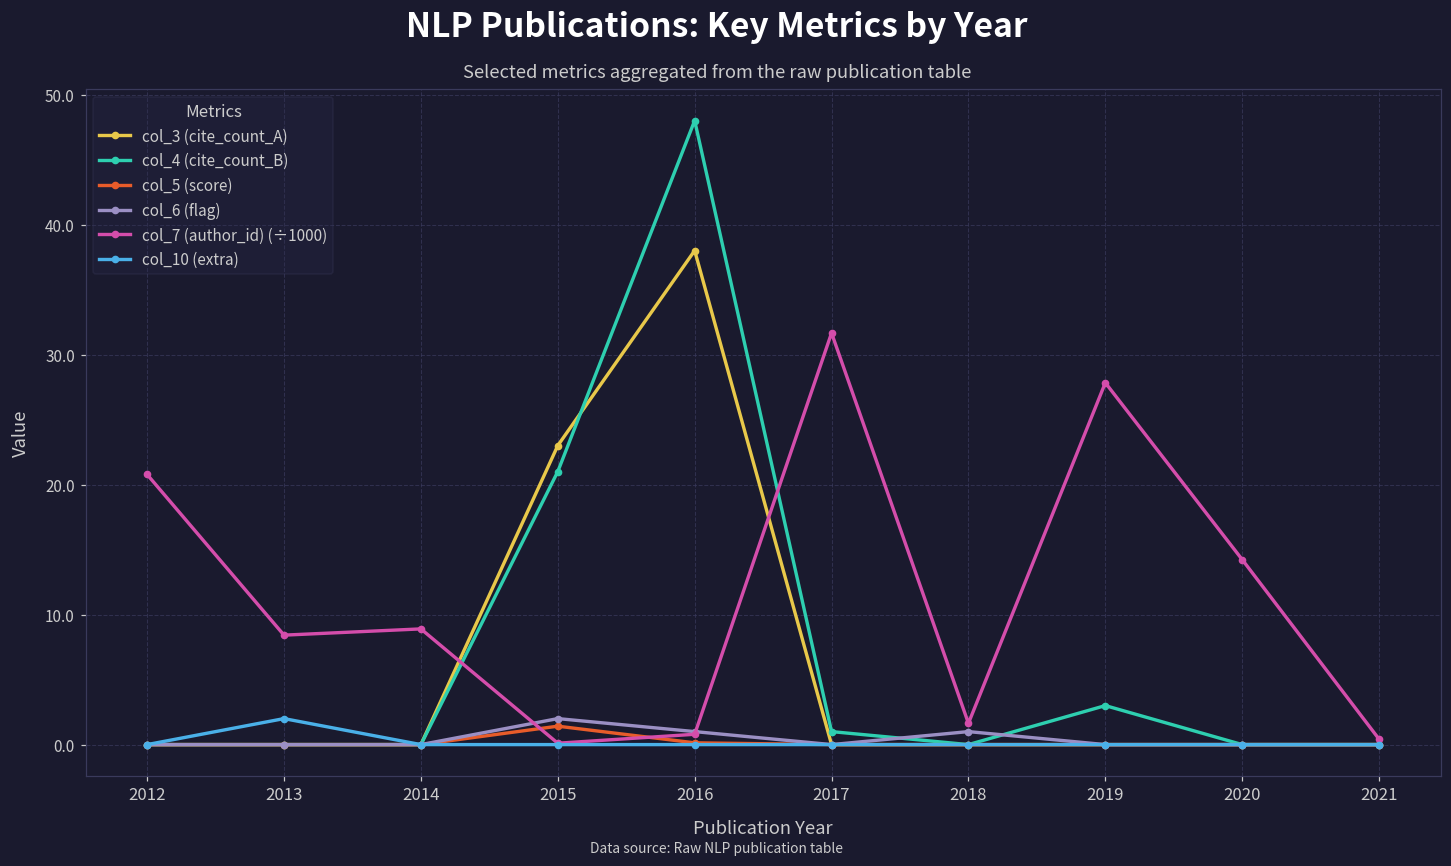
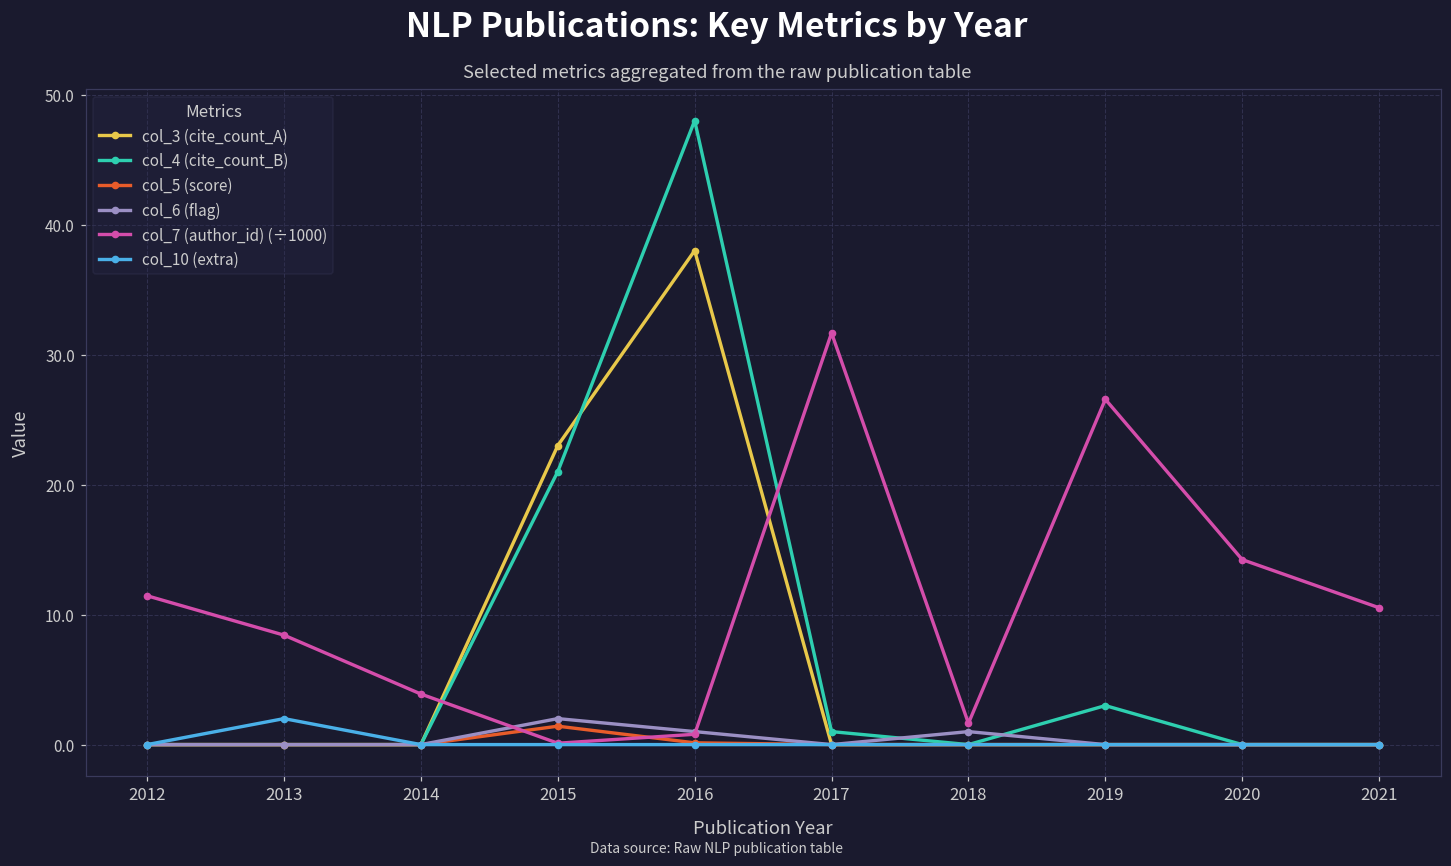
col_7 (author_id) (÷1000), 2012: 20.8 -> 11.4
col_7 (author_id) (÷1000), 2014: 8.9 -> 3.9
col_7 (author_id) (÷1000), 2019: 27.8 -> 26.6
col_7 (author_id) (÷1000), 2021: 0.4 -> 10.5
